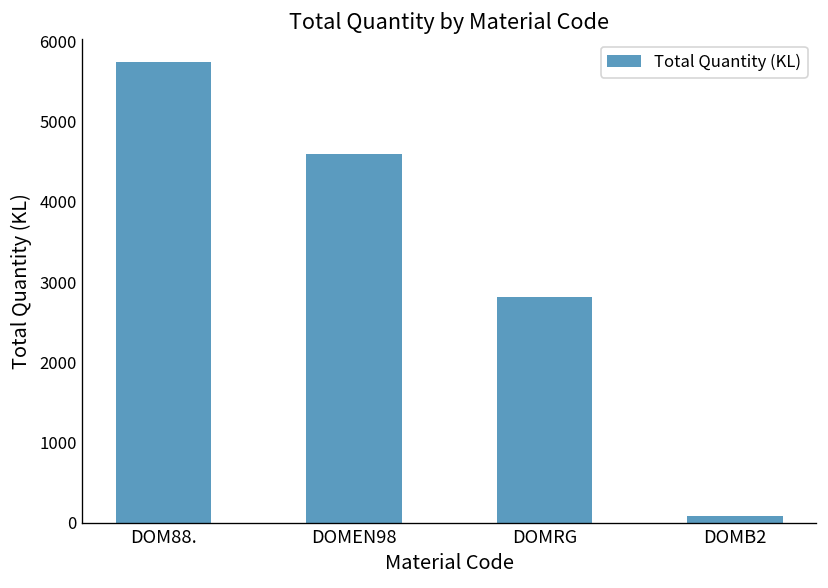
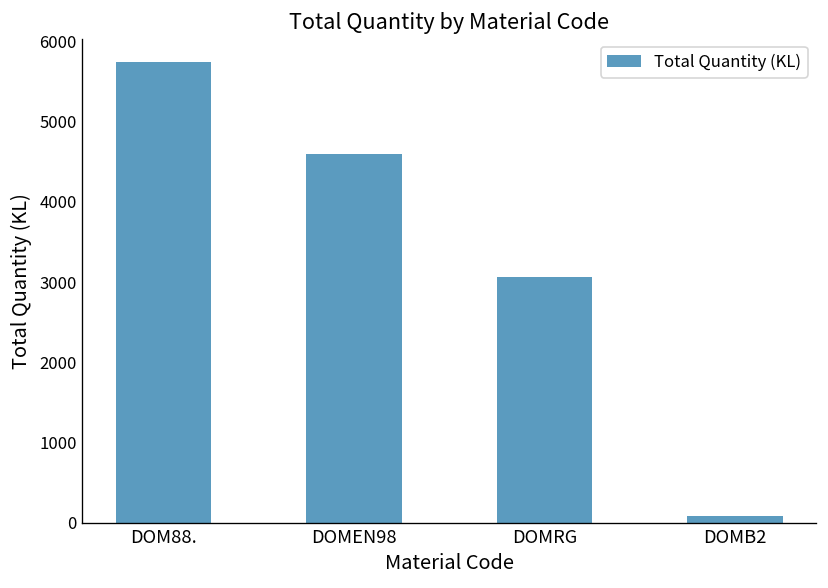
DOMRG: 2800 -> 3100
